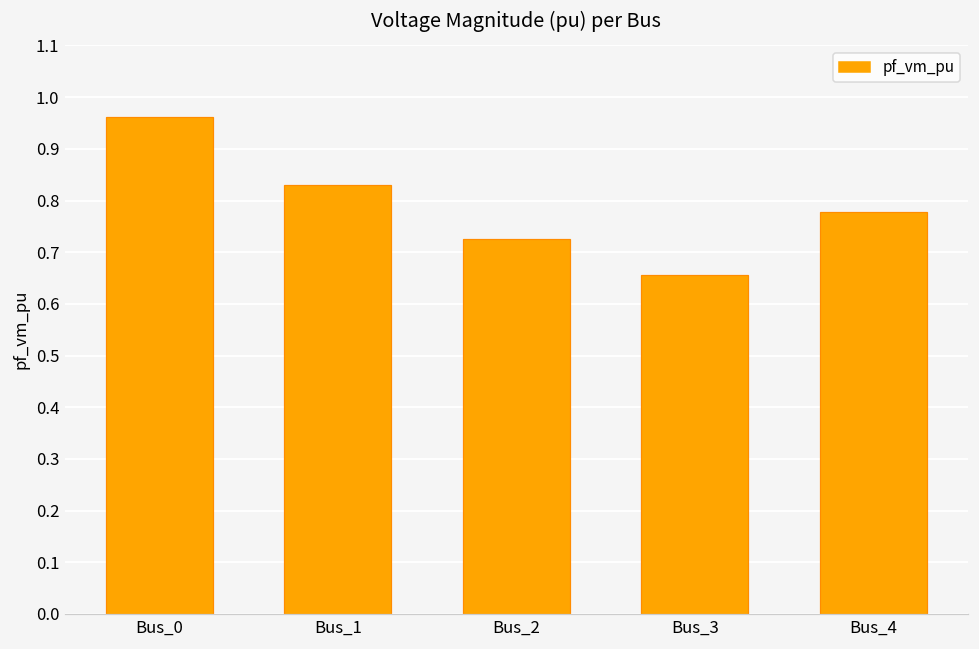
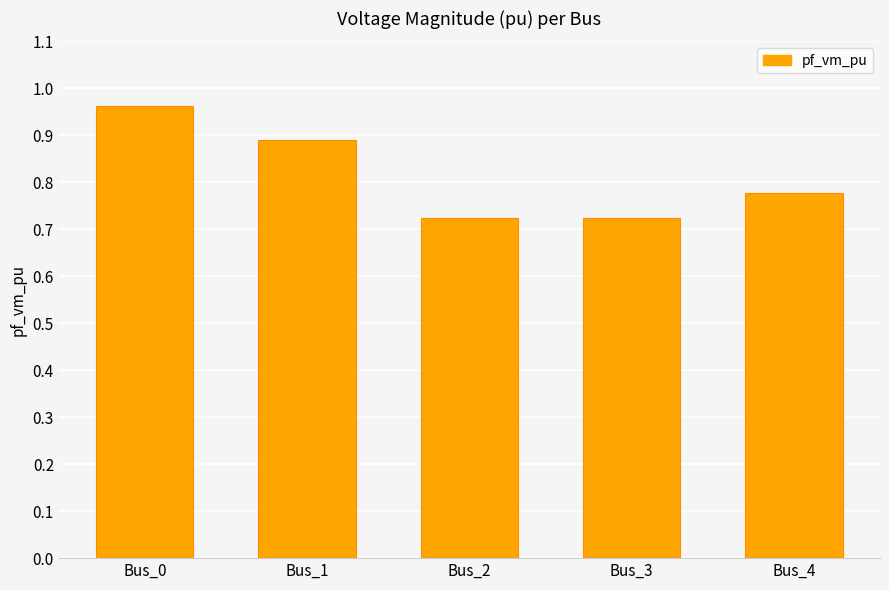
Bus_1: 0.83 -> 0.89
Bus_3: 0.66 -> 0.72
